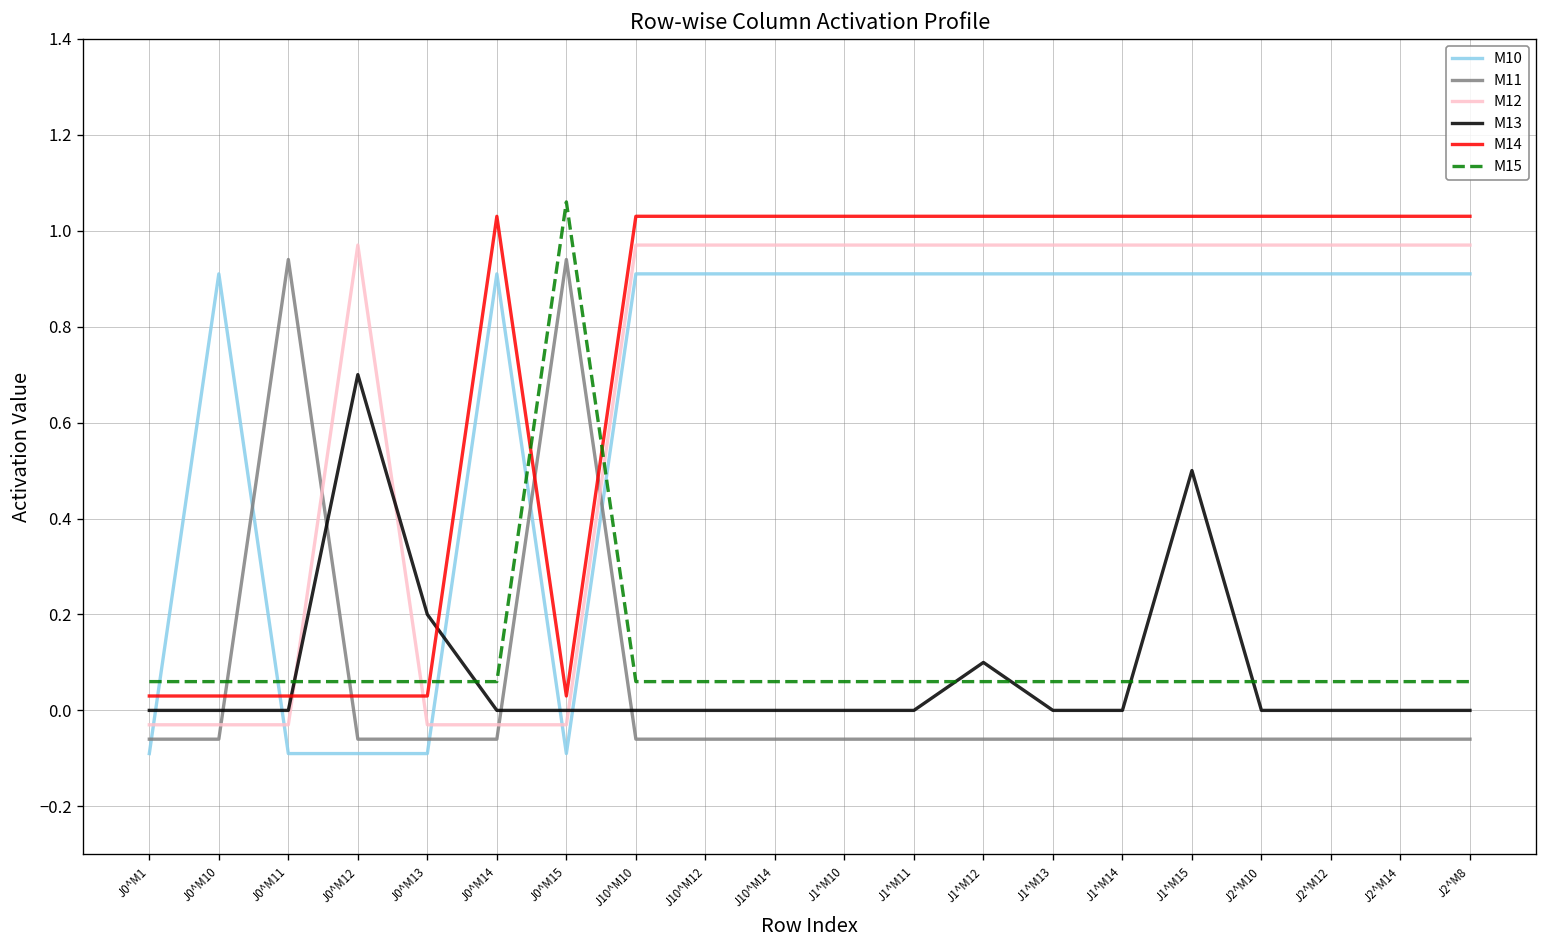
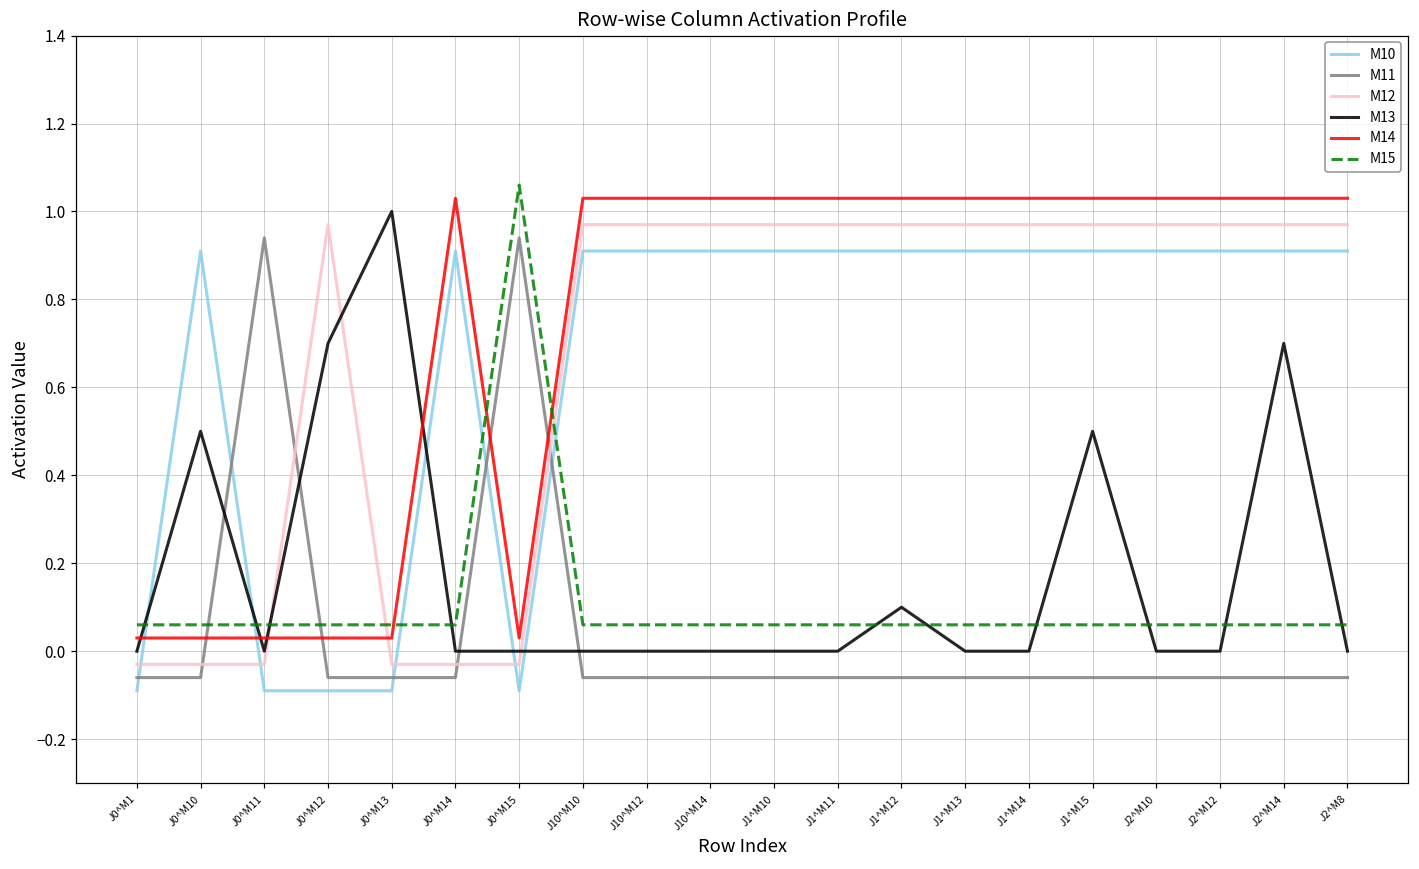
M13, J0^M10: 0.0 -> 0.5
M13, J0^M13: 0.2 -> 1.0
M13, J2^M14: 0.0 -> 0.7
